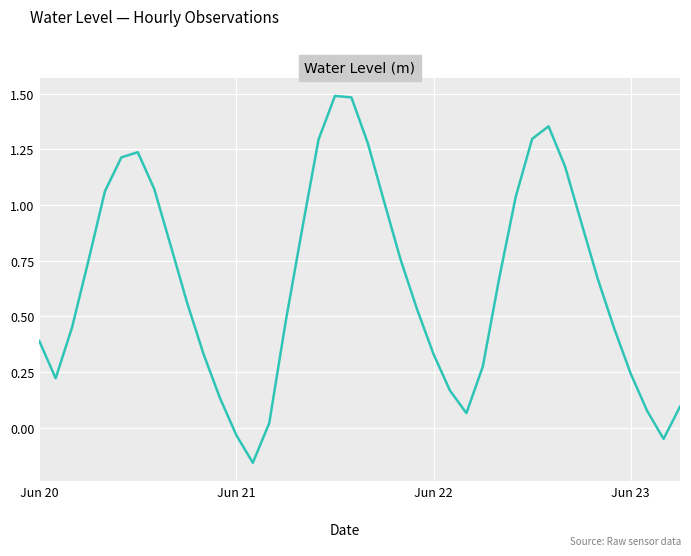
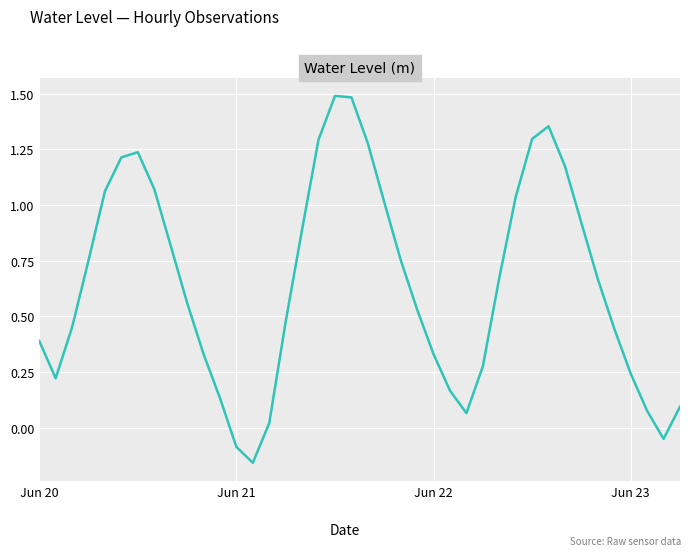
Jun 21: -0.03 -> -0.09
